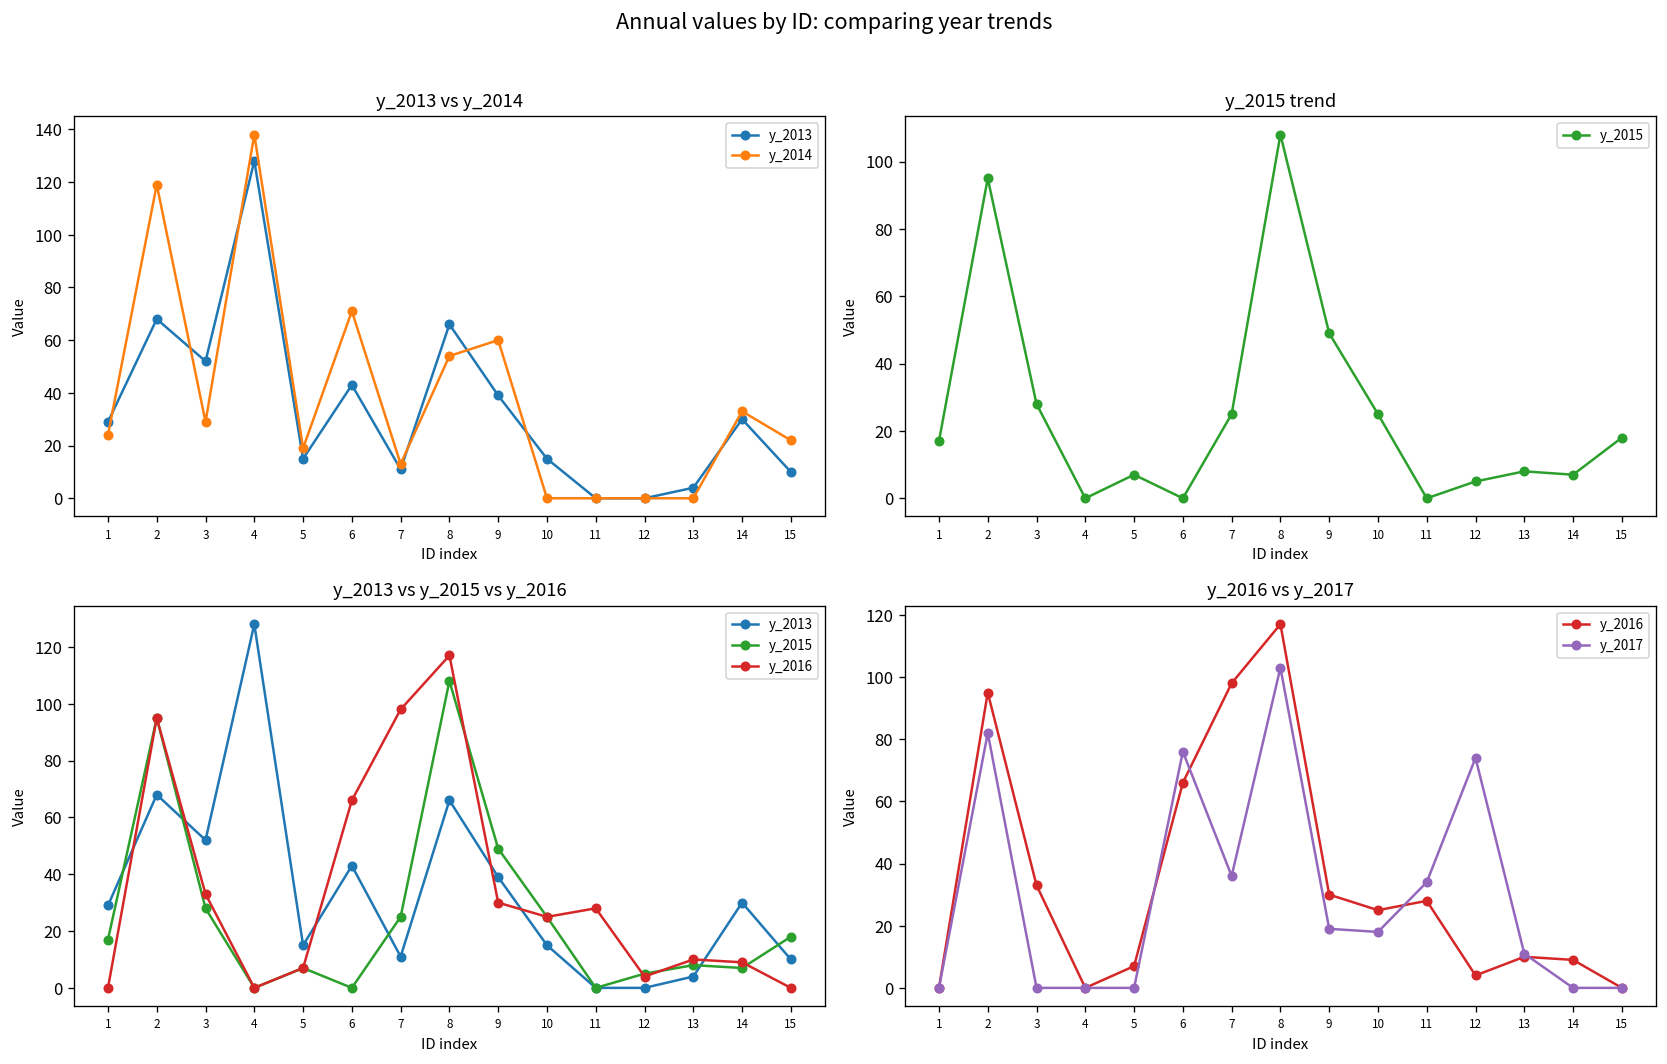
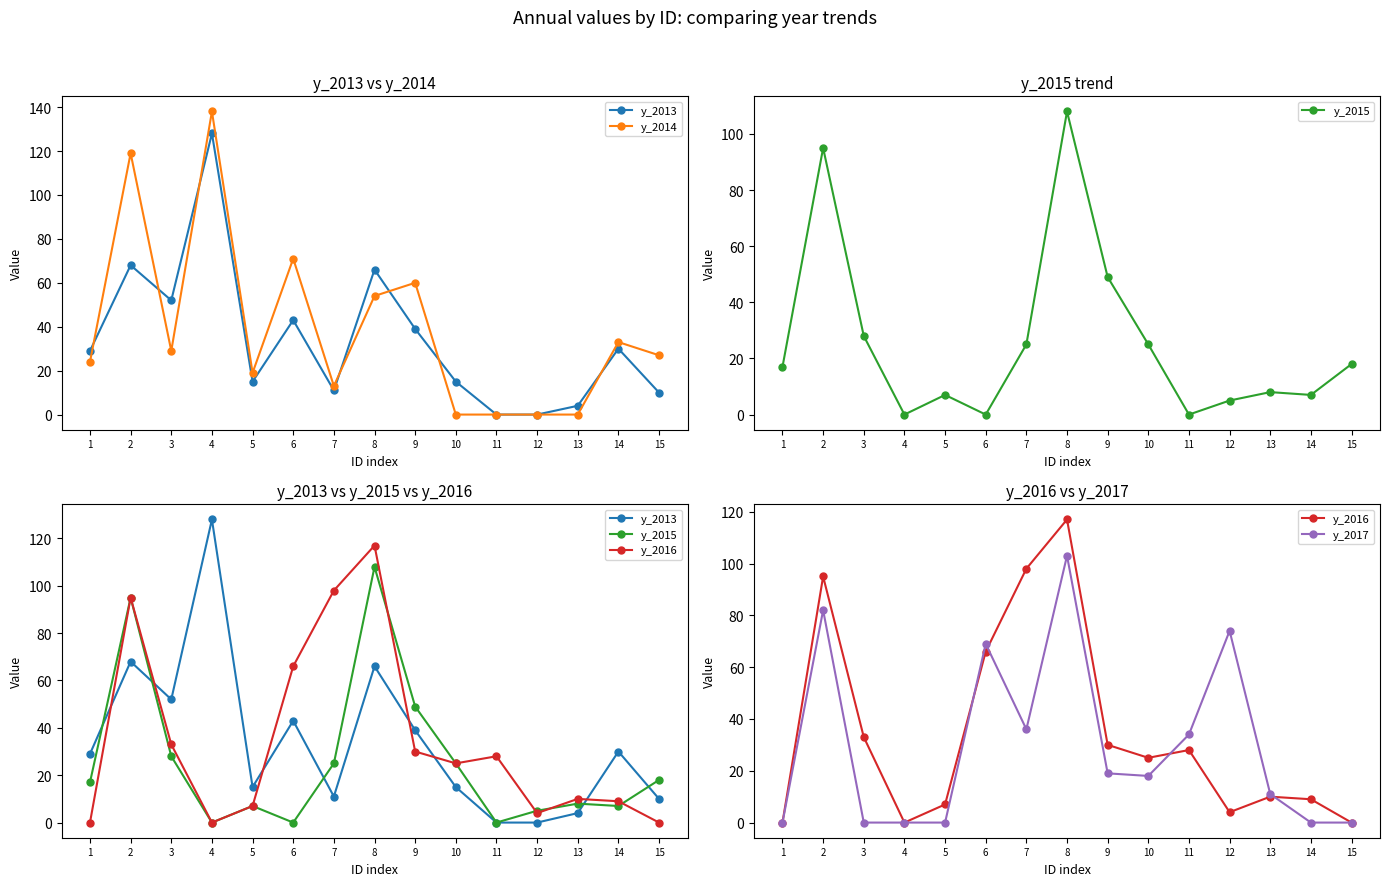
y_2013 vs y_2014, y_2014, 15: 22 -> 27
y_2016 vs y_2017, y_2017, 6: 76 -> 69
